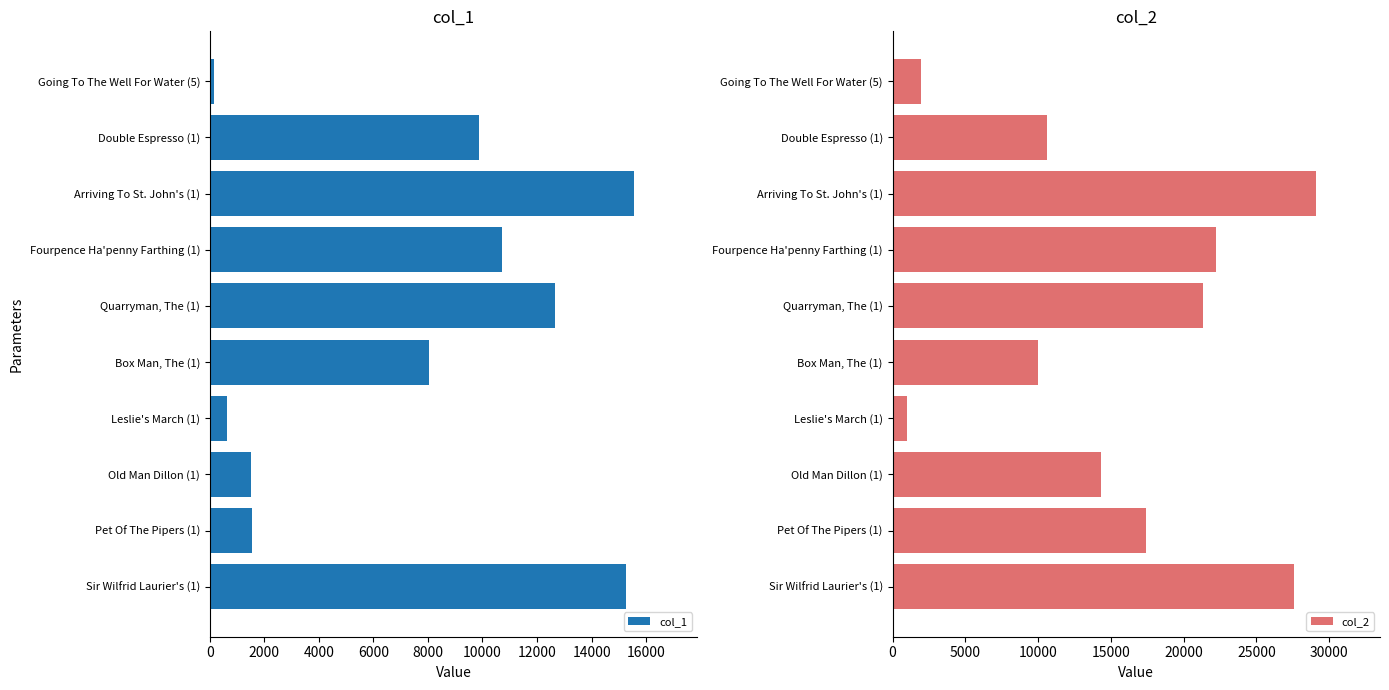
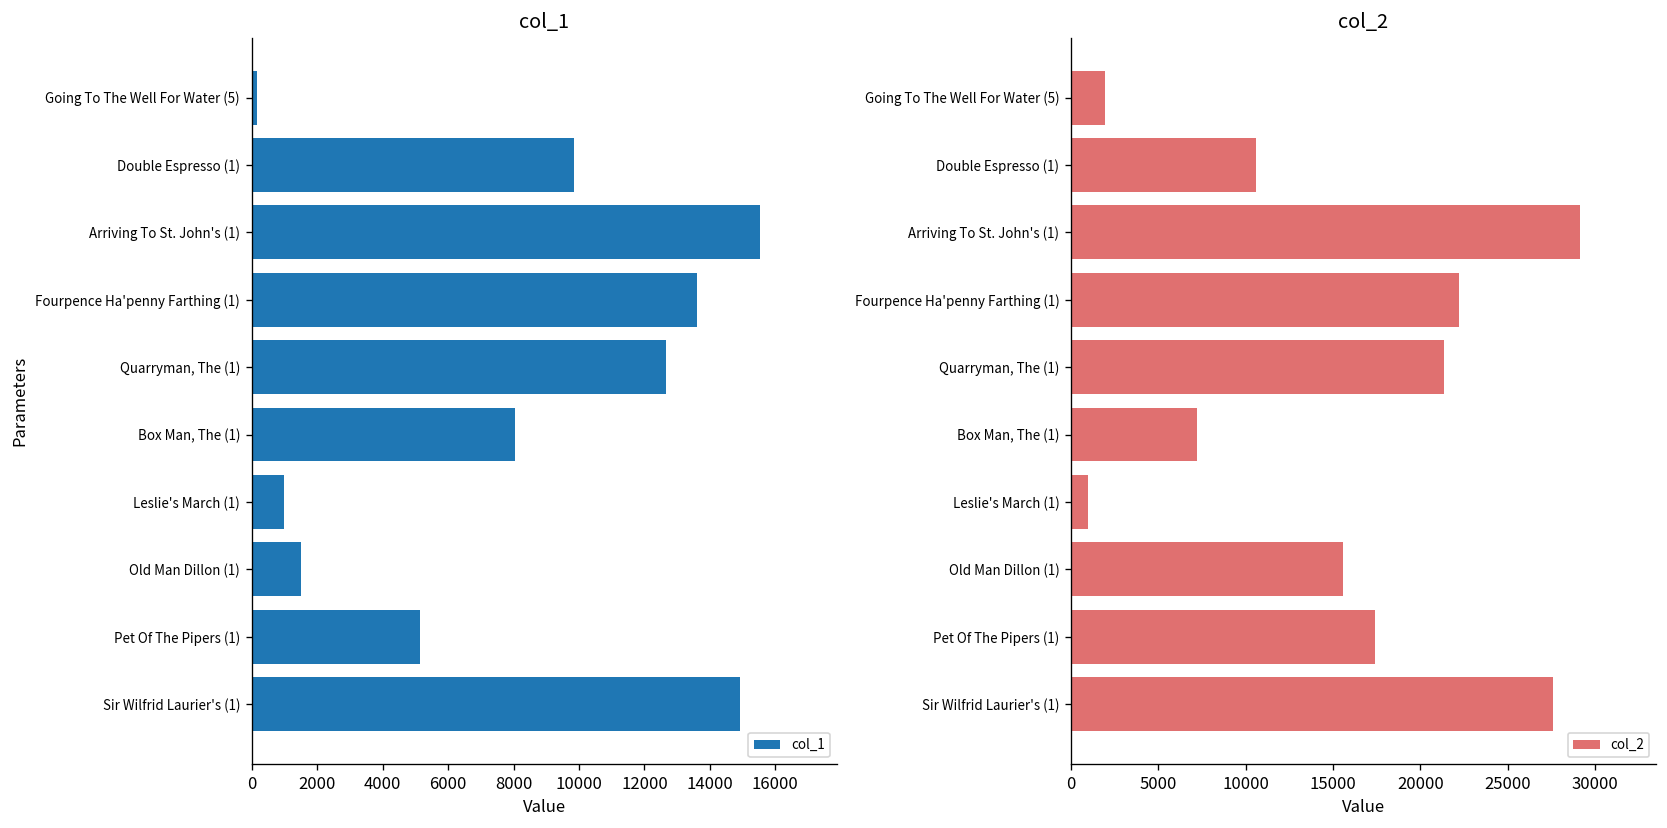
col_1, Fourpence Ha'penny Farthing (1): 10700 -> 13600
col_1, Leslie's March (1): 600 -> 1000
col_1, Pet Of The Pipers (1): 1600 -> 5100
col_1, Sir Wilfrid Laurier's (1): 15200 -> 14900
col_2, Box Man, The (1): 10000 -> 7200
col_2, Old Man Dillon (1): 14400 -> 15600
